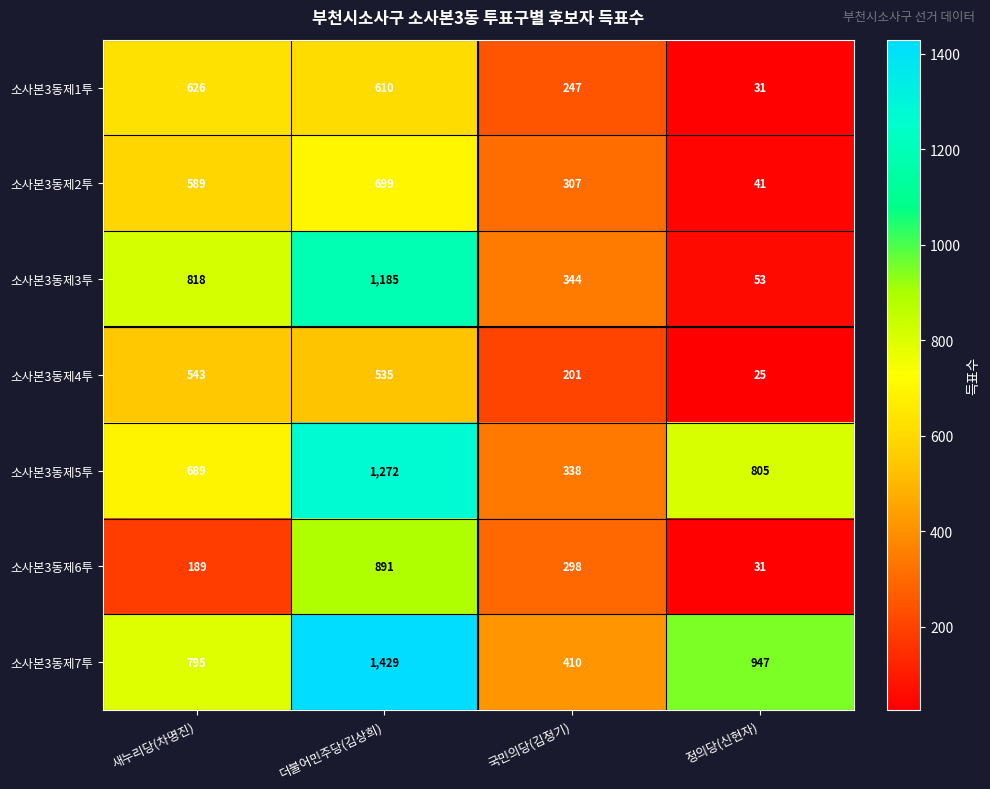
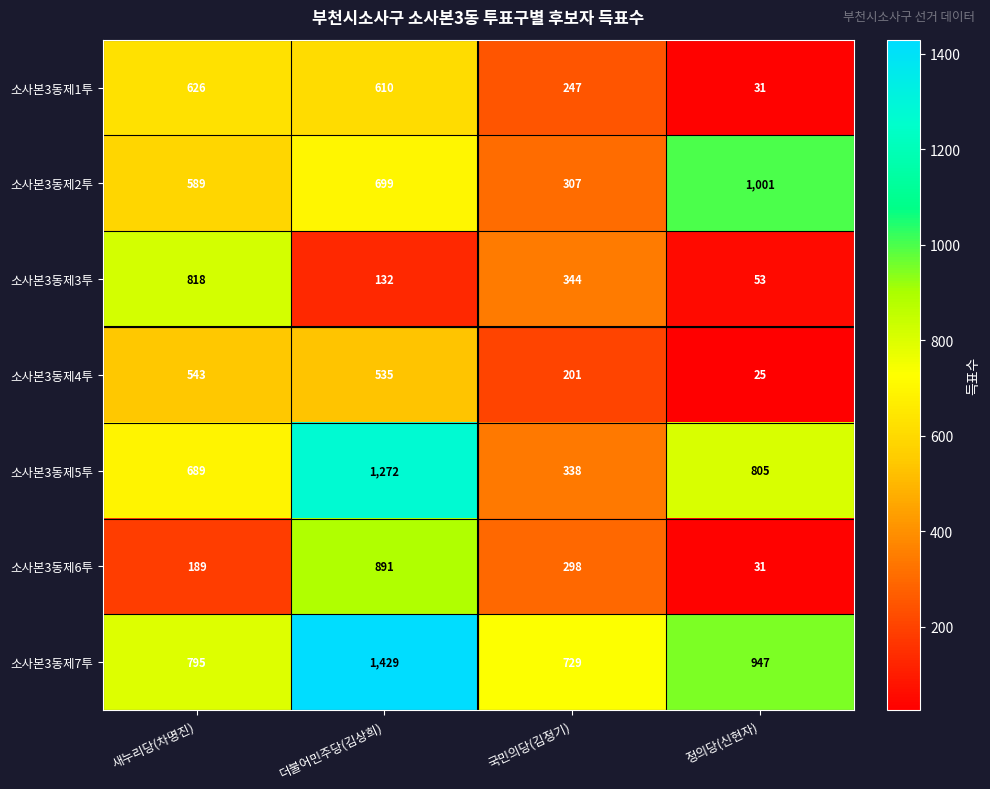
소사본3동제2투, 정의당(신현자): 41 -> 1,001
소사본3동제3투, 더불어민주당(김상희): 1,185 -> 132
소사본3동제7투, 국민의당(김정기): 410 -> 729
